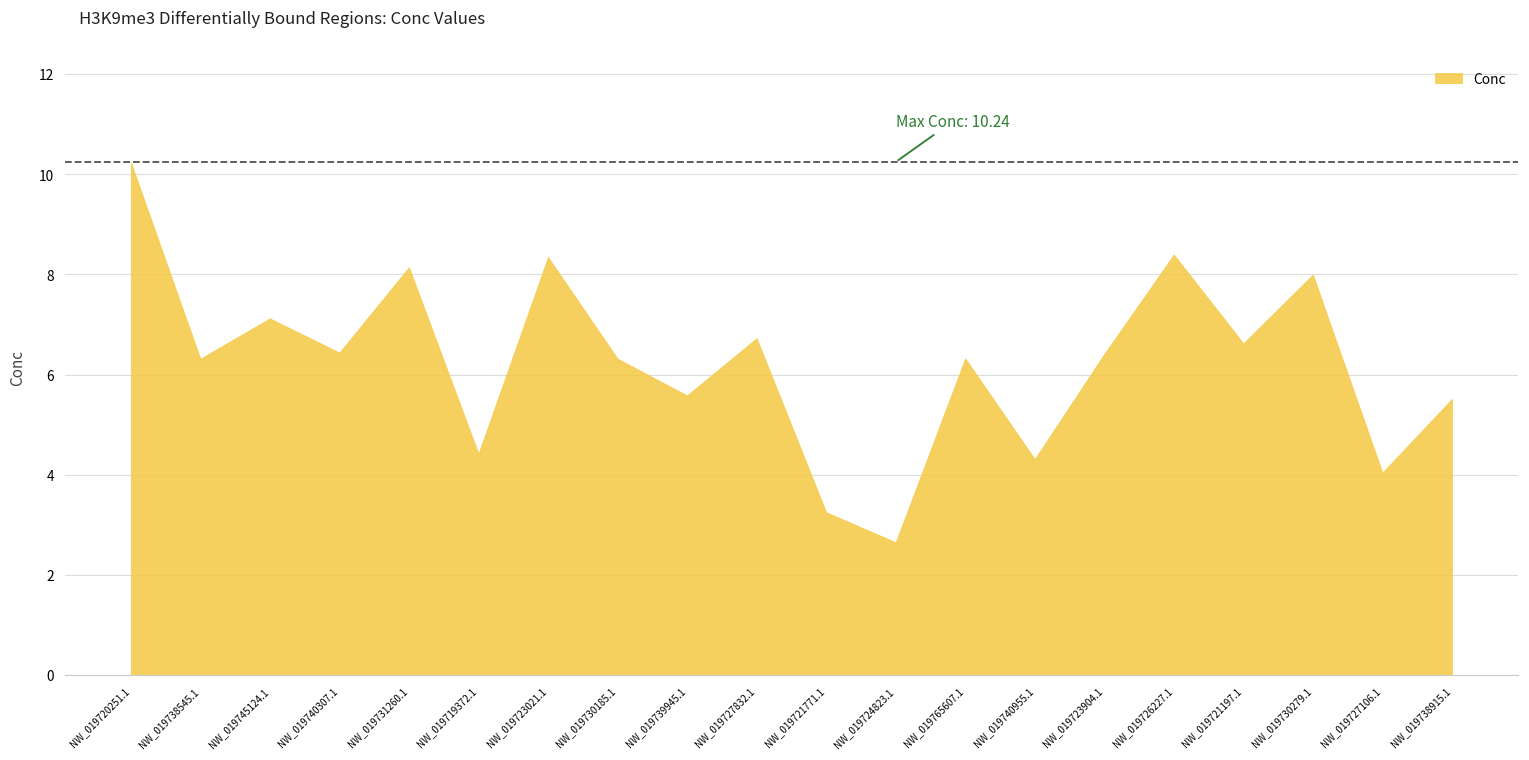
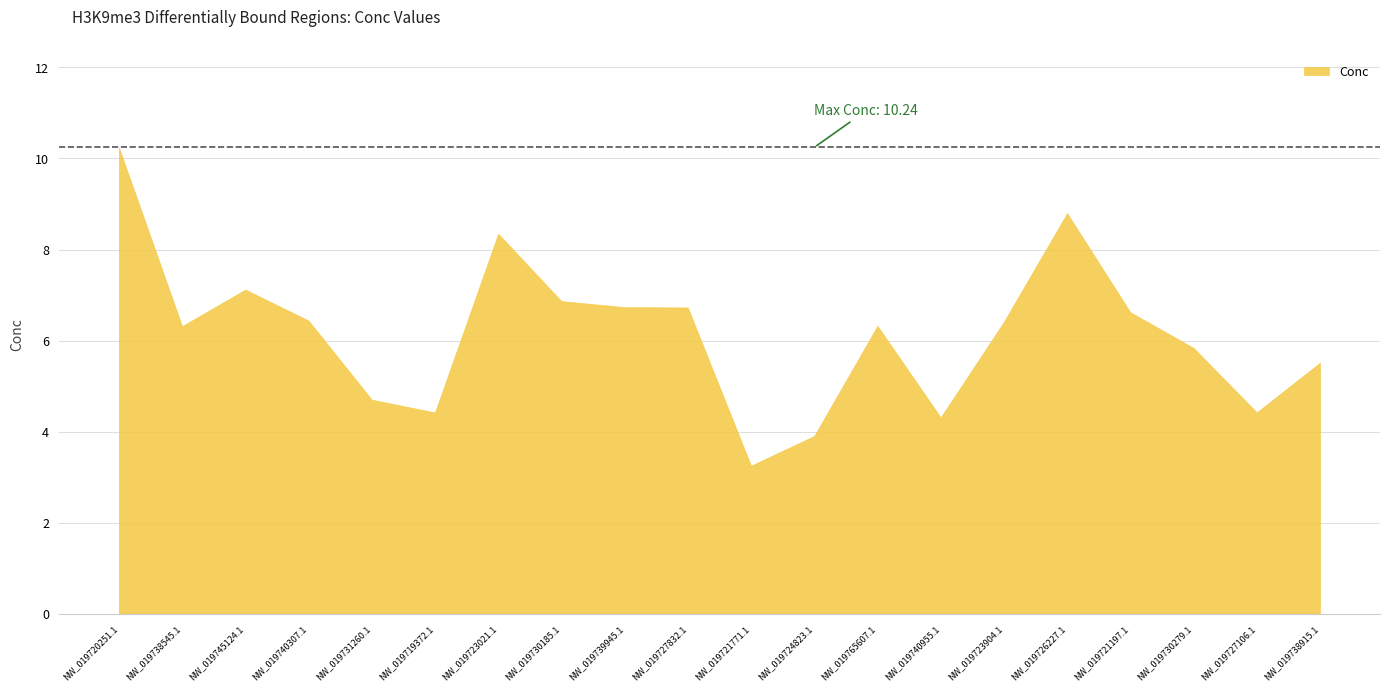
NW_019731260.1: 8.1 -> 4.7
NW_019730185.1: 6.3 -> 6.9
NW_019739945.1: 5.6 -> 6.7
NW_019724823.1: 2.6 -> 3.9
NW_019726227.1: 8.4 -> 8.8
NW_019730279.1: 8.0 -> 5.8
NW_019727106.1: 4.0 -> 4.4
